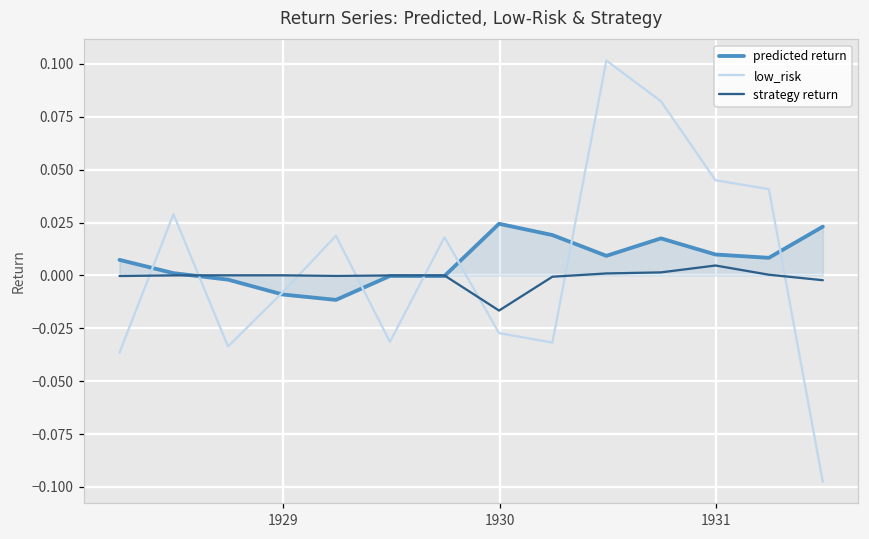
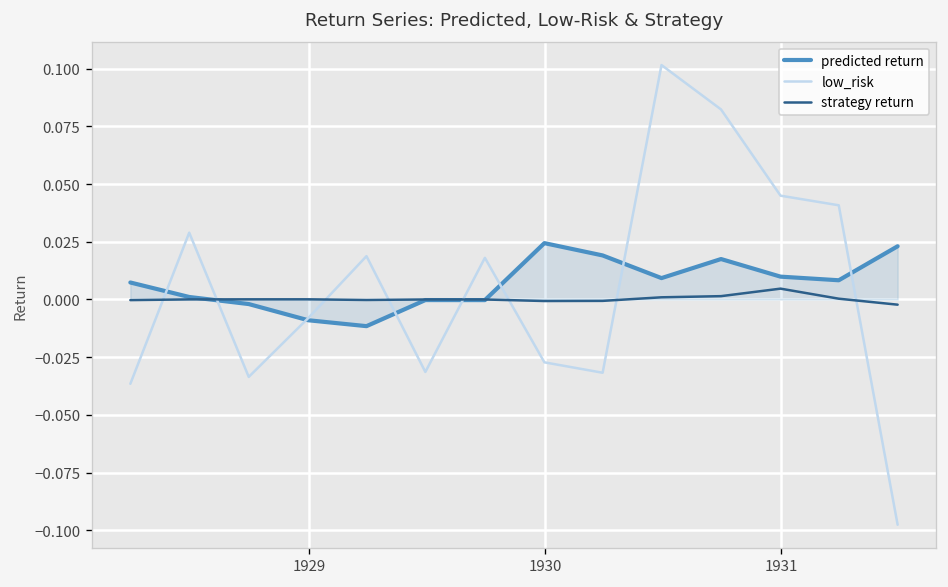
strategy return, 1930: -0.017 -> -0.001
